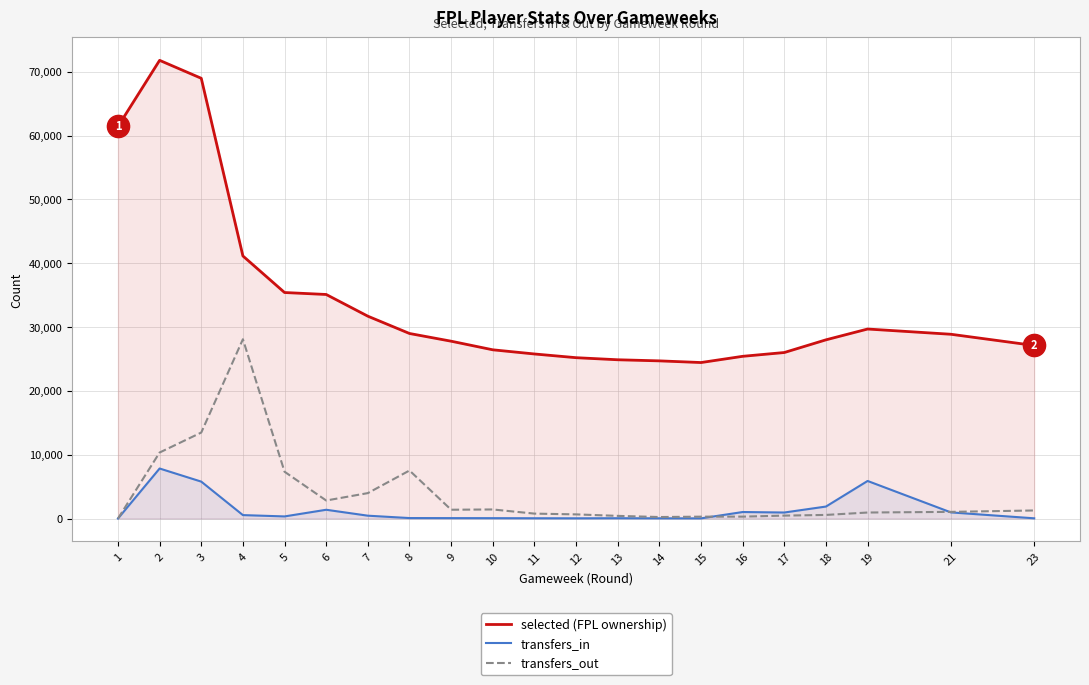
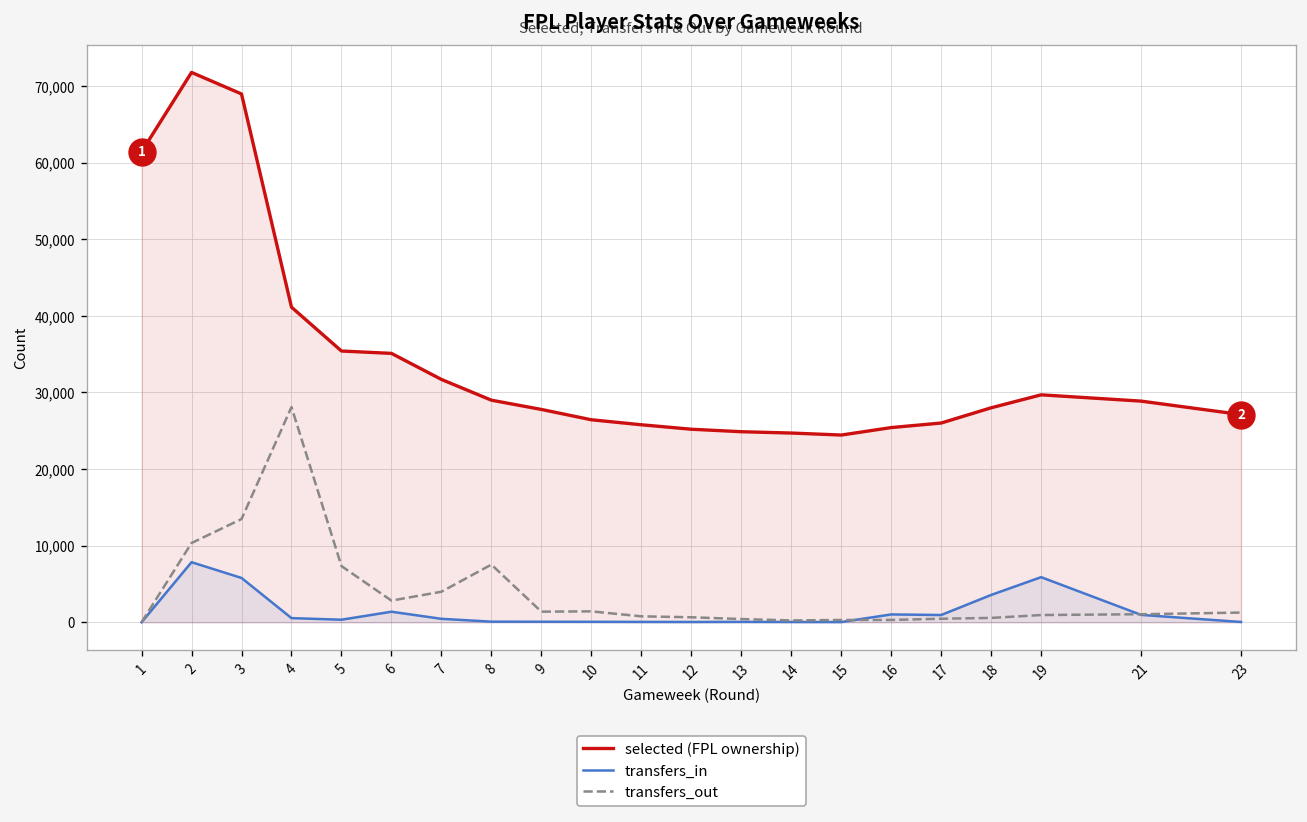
transfers_in, 18: 2,000 -> 4,000
